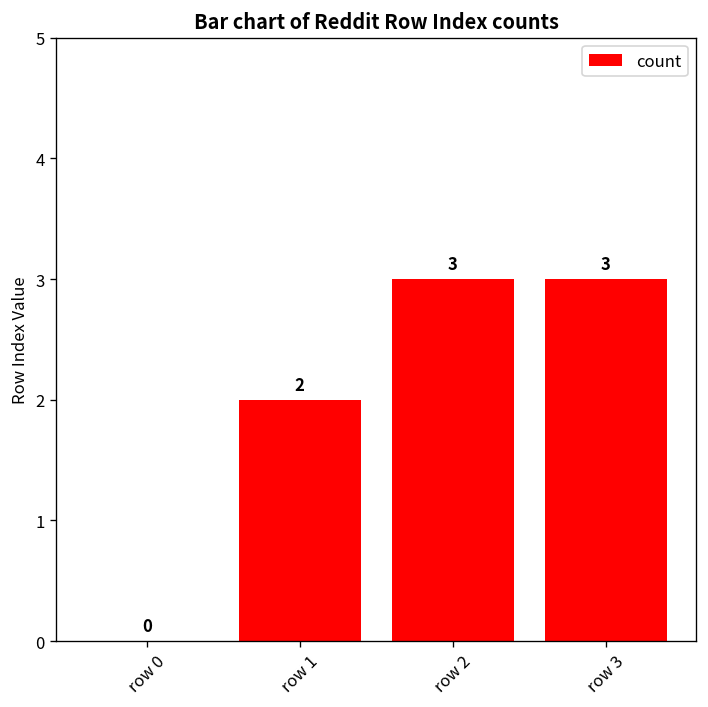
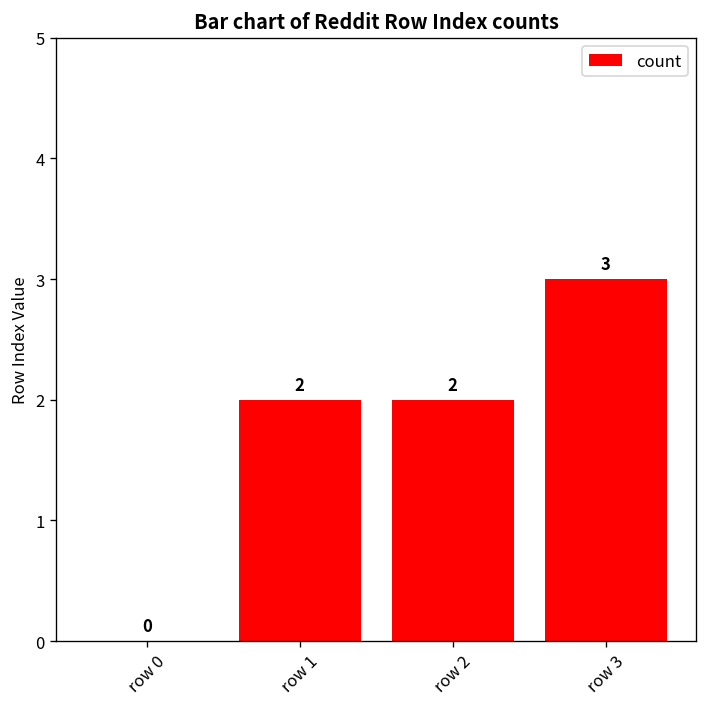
row 2: 3 -> 2
